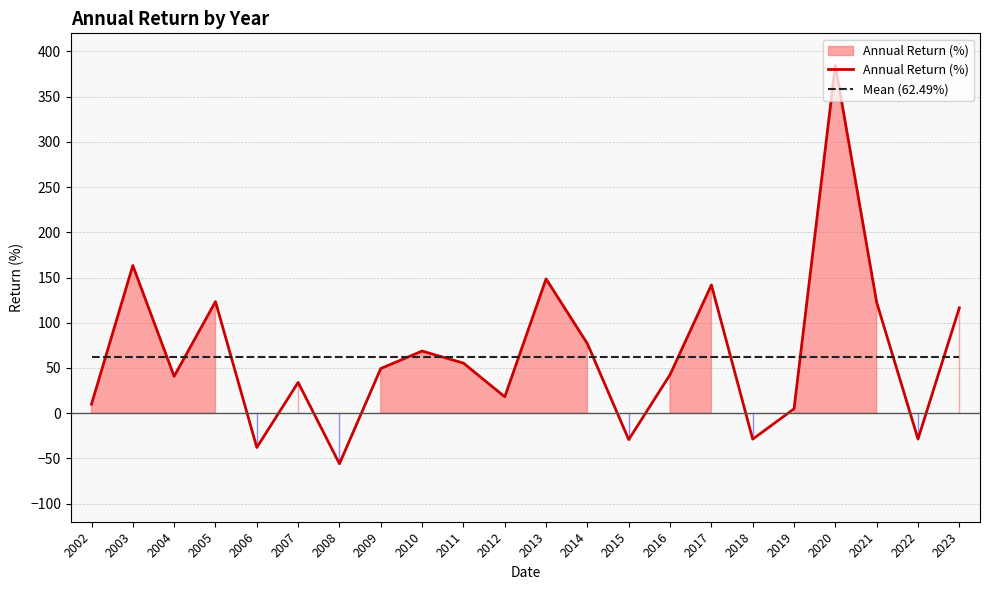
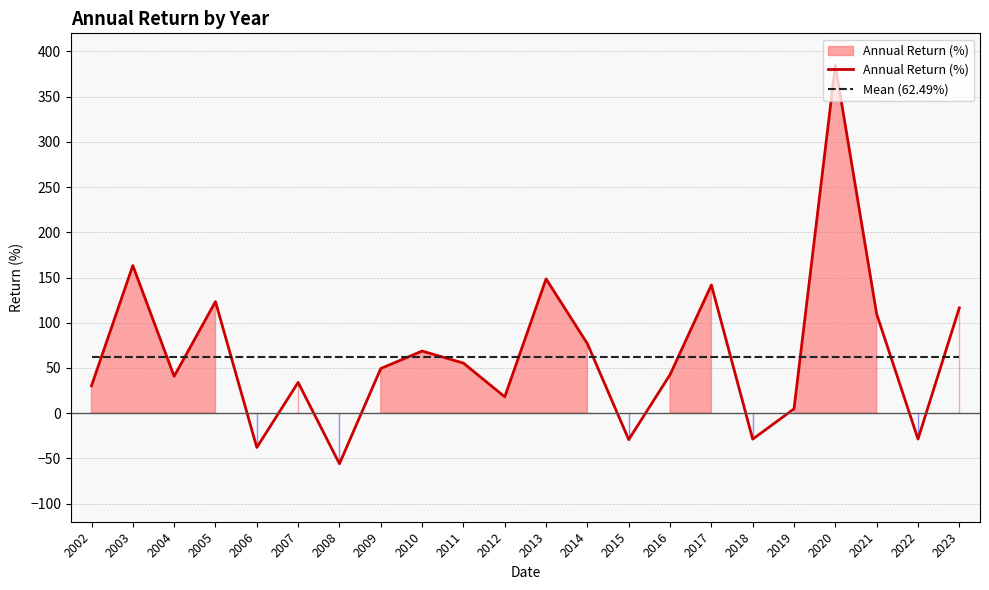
Annual Return (%), 2002: 10 -> 30
Annual Return (%), 2021: 120 -> 110
